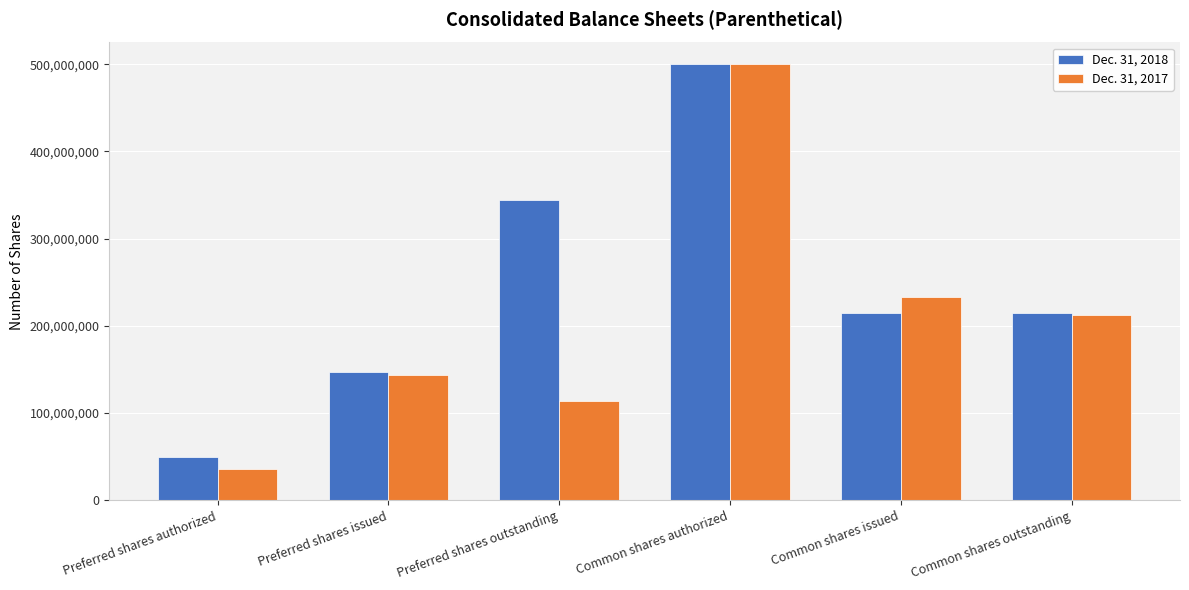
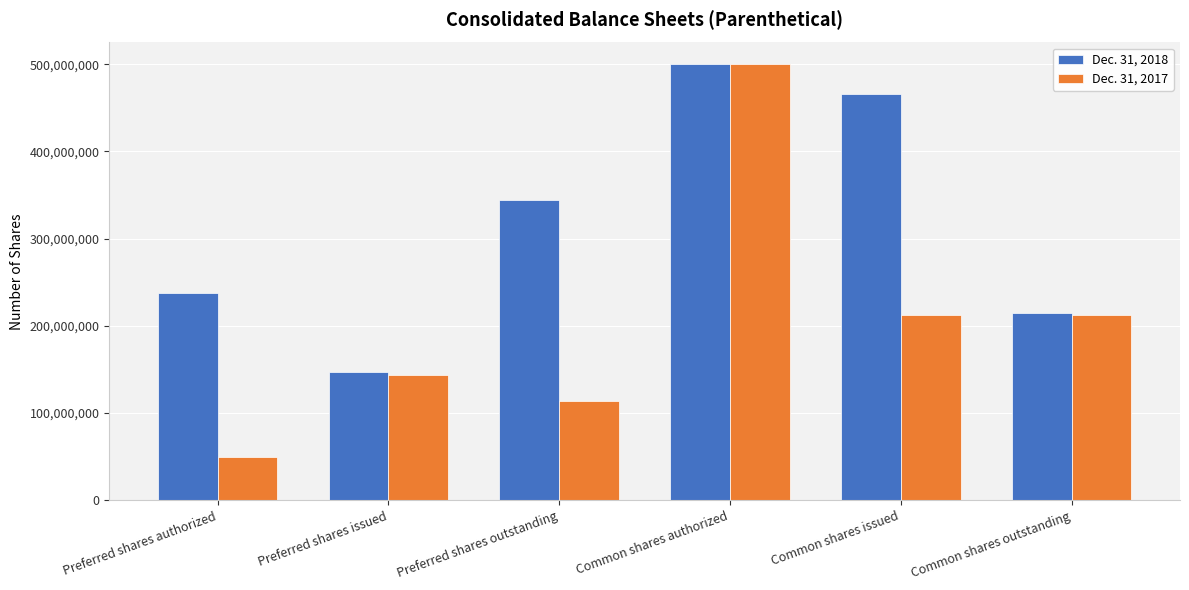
Dec. 31, 2018, Preferred shares authorized: 50,000,000 -> 240,000,000
Dec. 31, 2017, Preferred shares authorized: 40,000,000 -> 50,000,000
Dec. 31, 2018, Common shares issued: 210,000,000 -> 470,000,000
Dec. 31, 2017, Common shares issued: 230,000,000 -> 210,000,000
